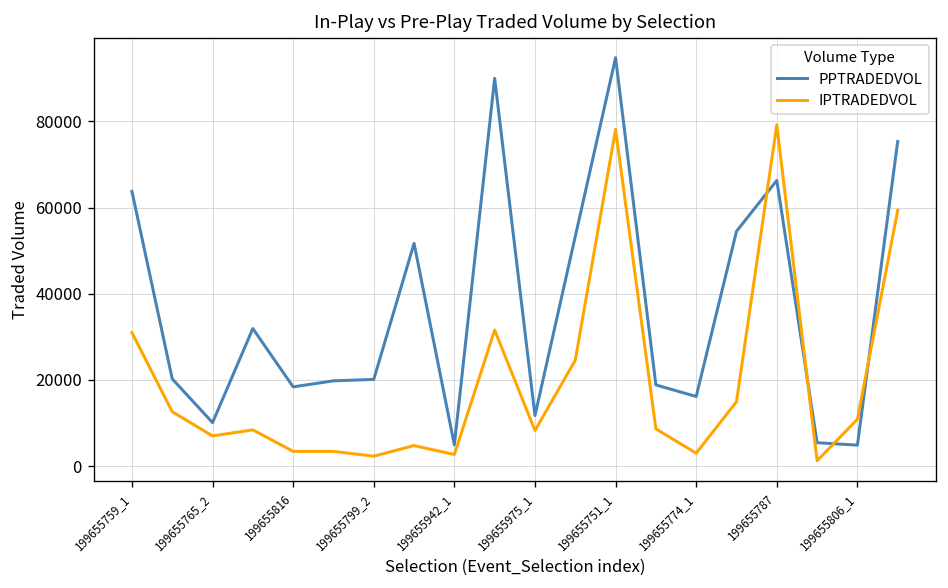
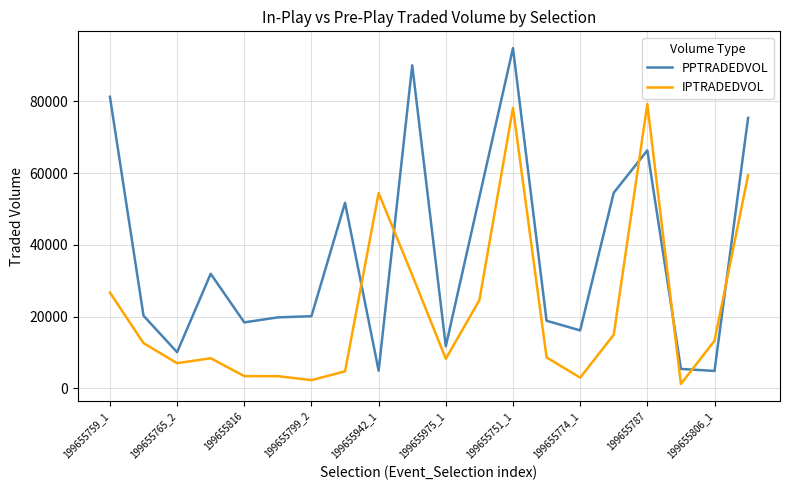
PPTRADEDVOL, 199655759_1: 64000 -> 81000
IPTRADEDVOL, 199655759_1: 31000 -> 27000
IPTRADEDVOL, 199655942_1: 3000 -> 54000
IPTRADEDVOL, 199655806_1: 11000 -> 13000
